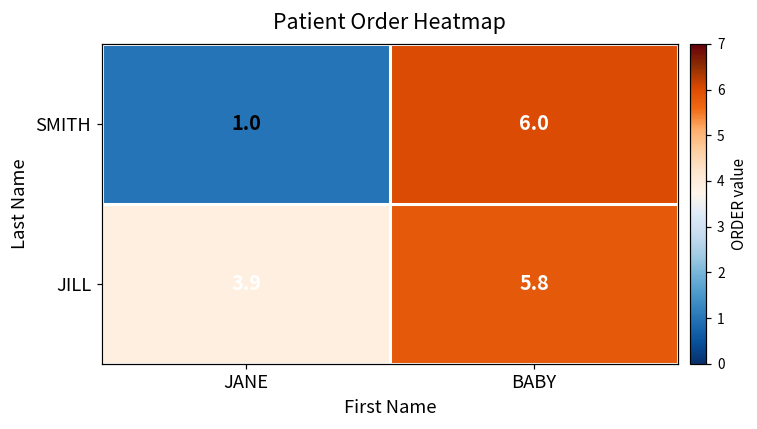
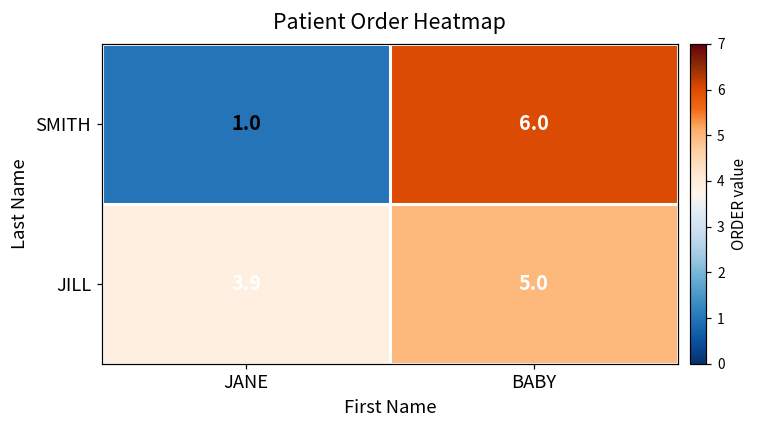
JILL, BABY: 5.8 -> 5.0
